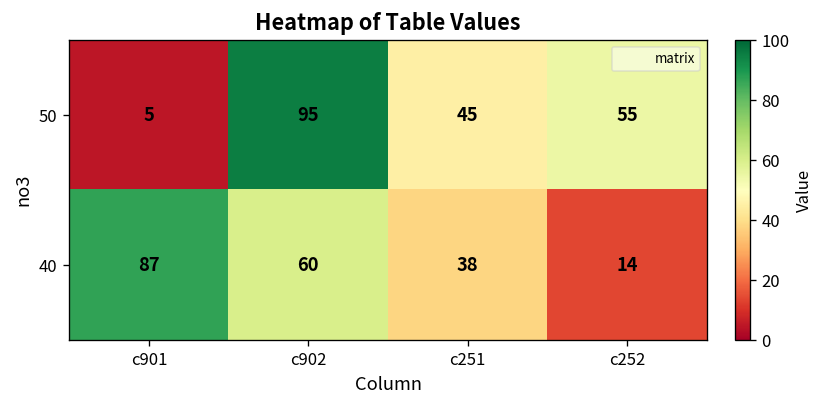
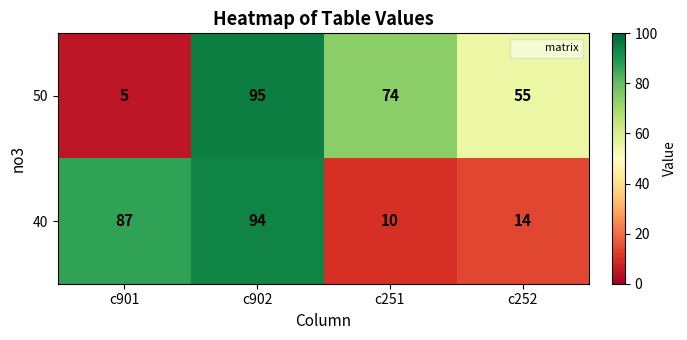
50, c251: 45 -> 74
40, c902: 60 -> 94
40, c251: 38 -> 10
